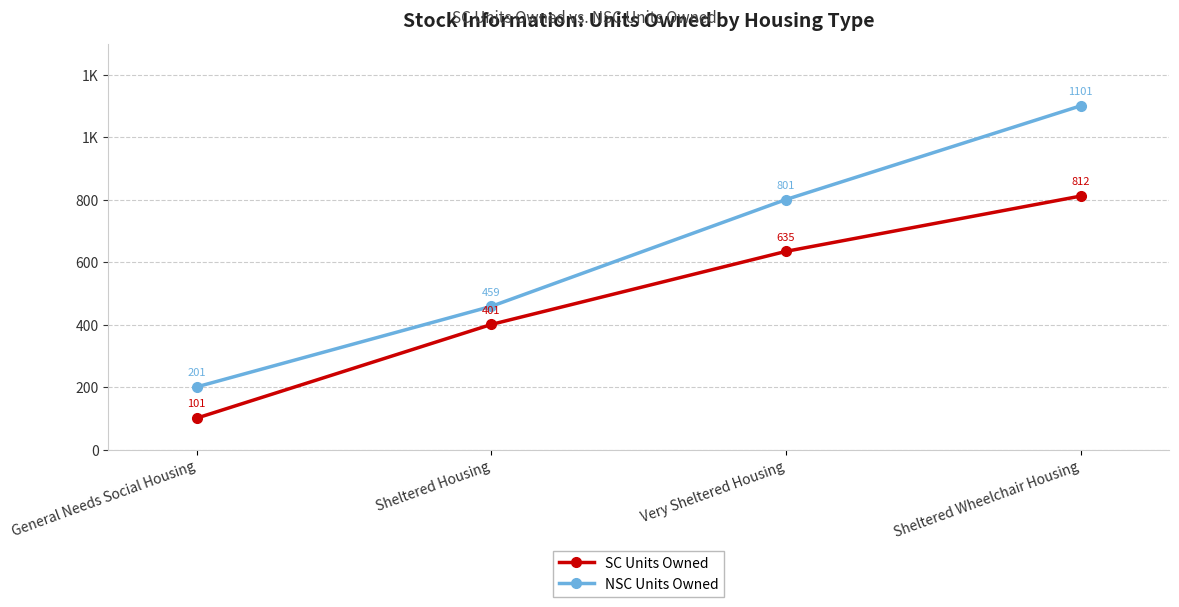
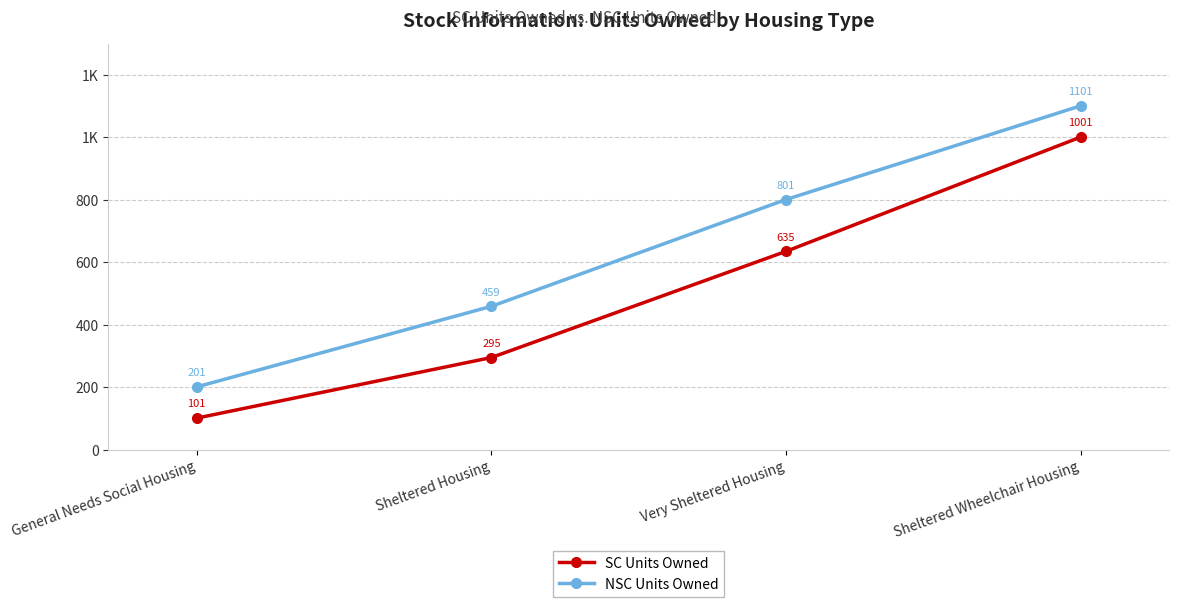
SC Units Owned, Sheltered Housing: 401 -> 295
SC Units Owned, Sheltered Wheelchair Housing: 812 -> 1001
